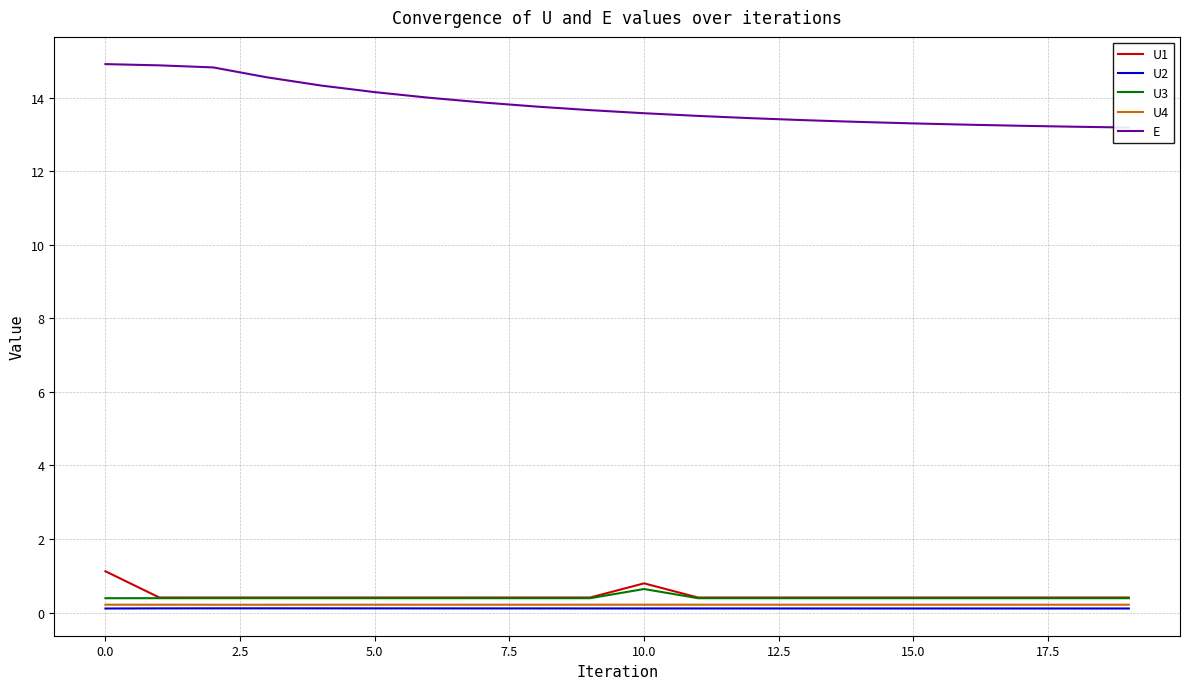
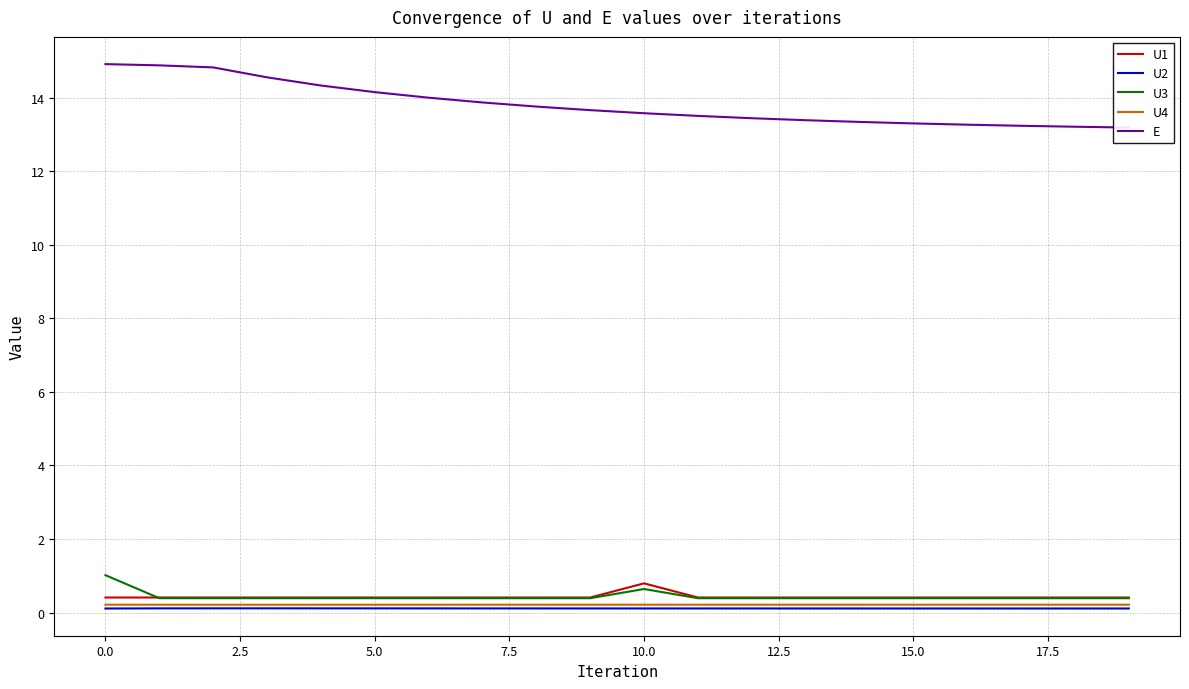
U1, 0.0: 1.1 -> 0.4
U3, 0.0: 0.4 -> 1.0
